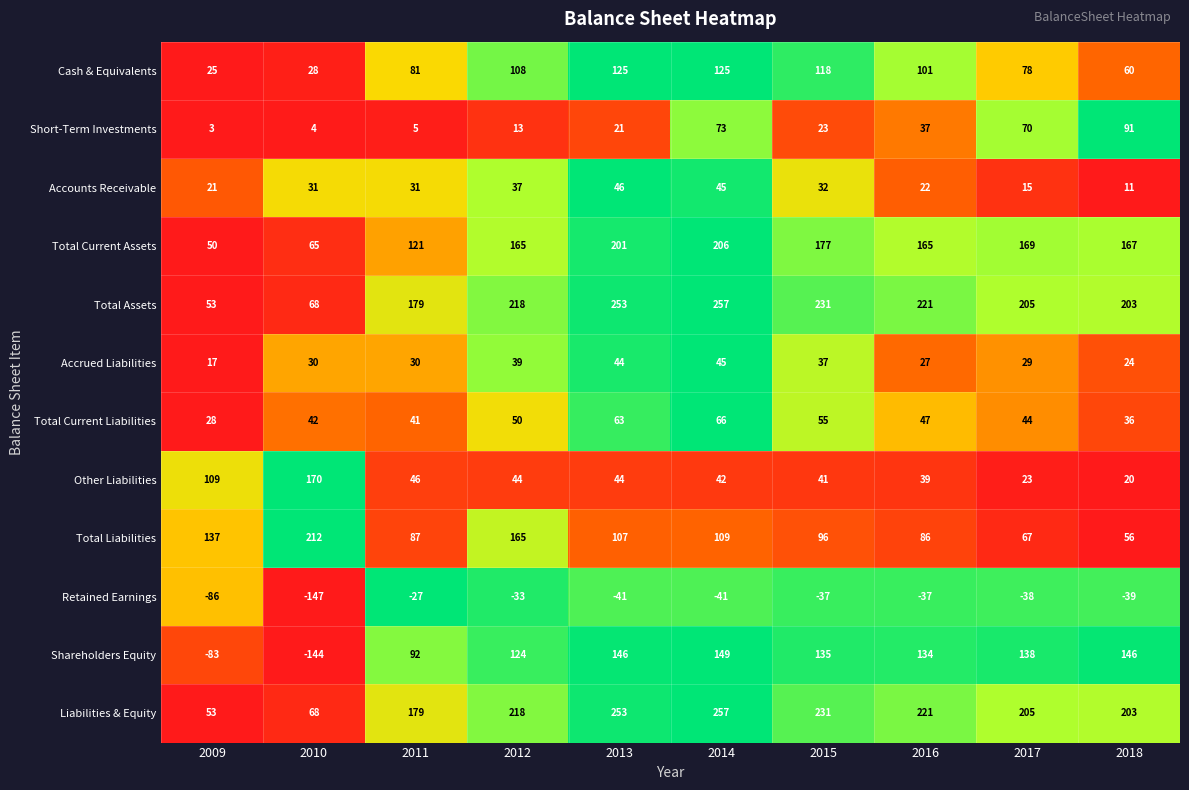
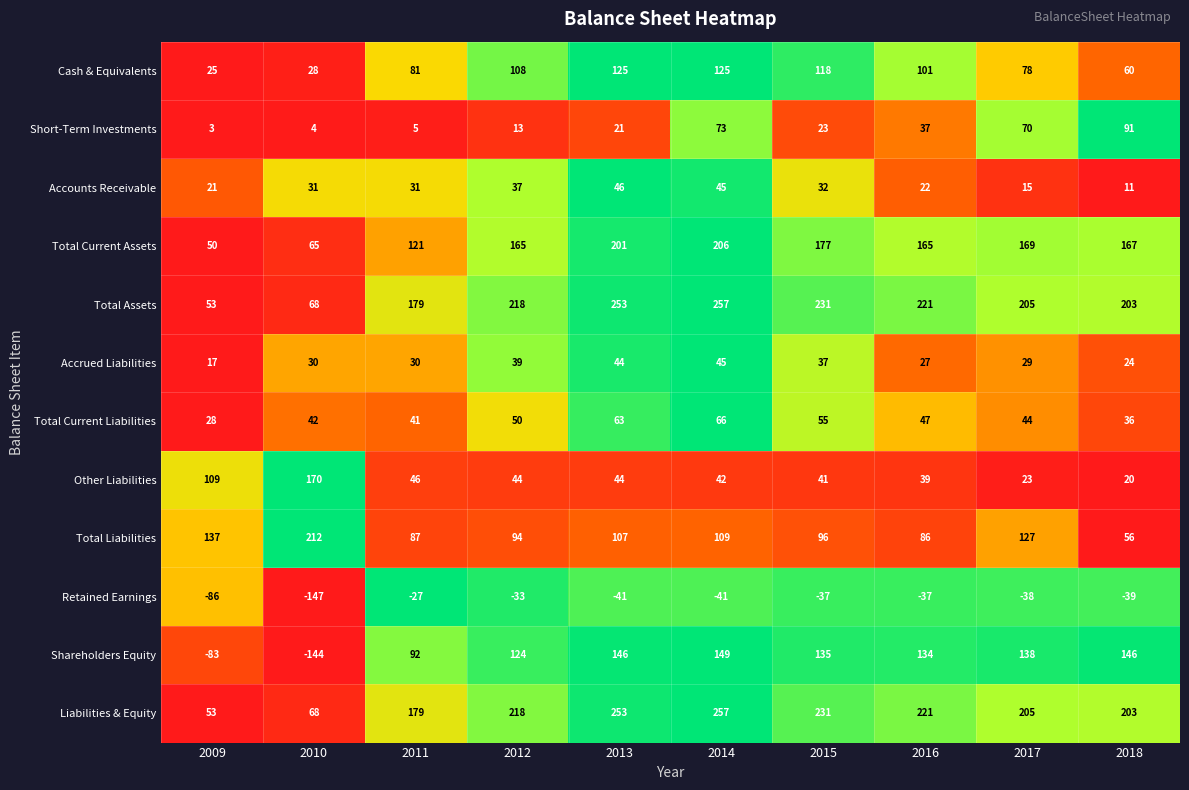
Total Liabilities, 2012: 165 -> 94
Total Liabilities, 2017: 67 -> 127
